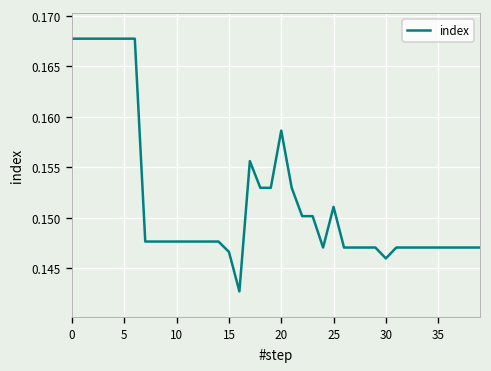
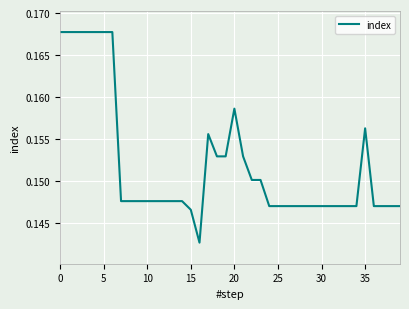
25: 0.151 -> 0.147
30: 0.146 -> 0.147
35: 0.147 -> 0.156
